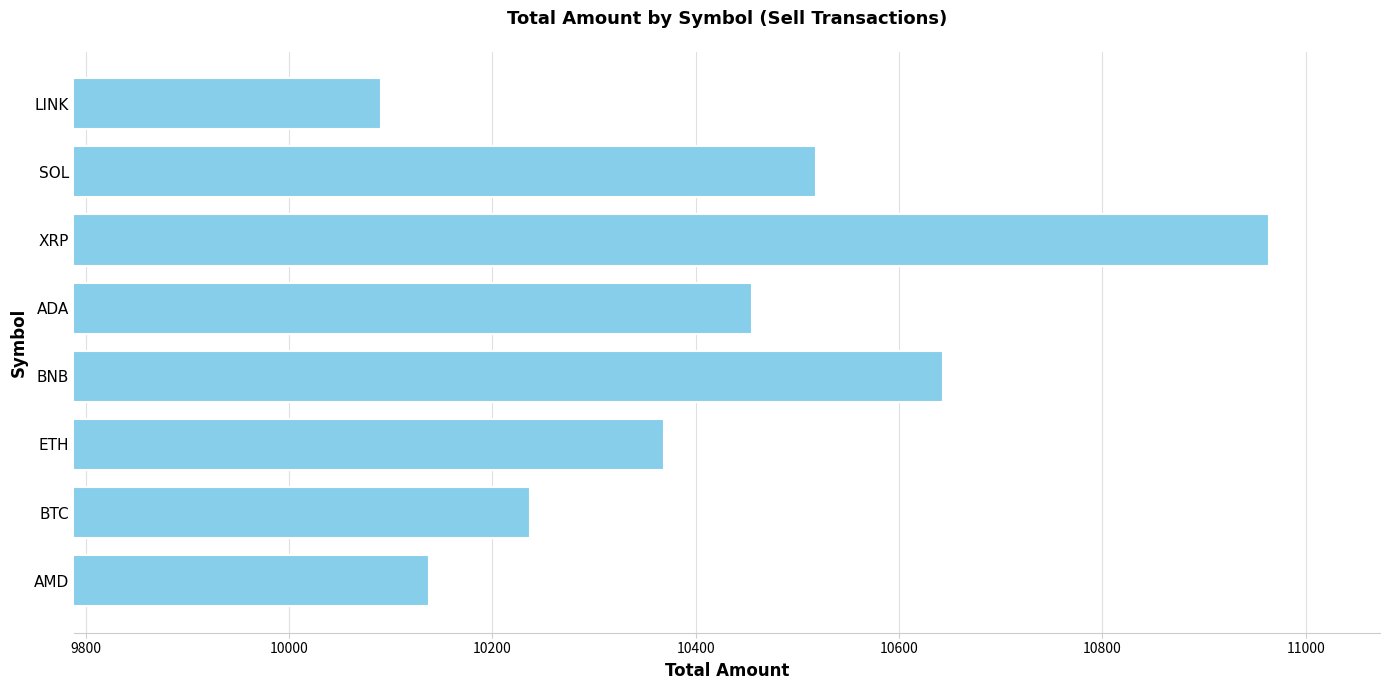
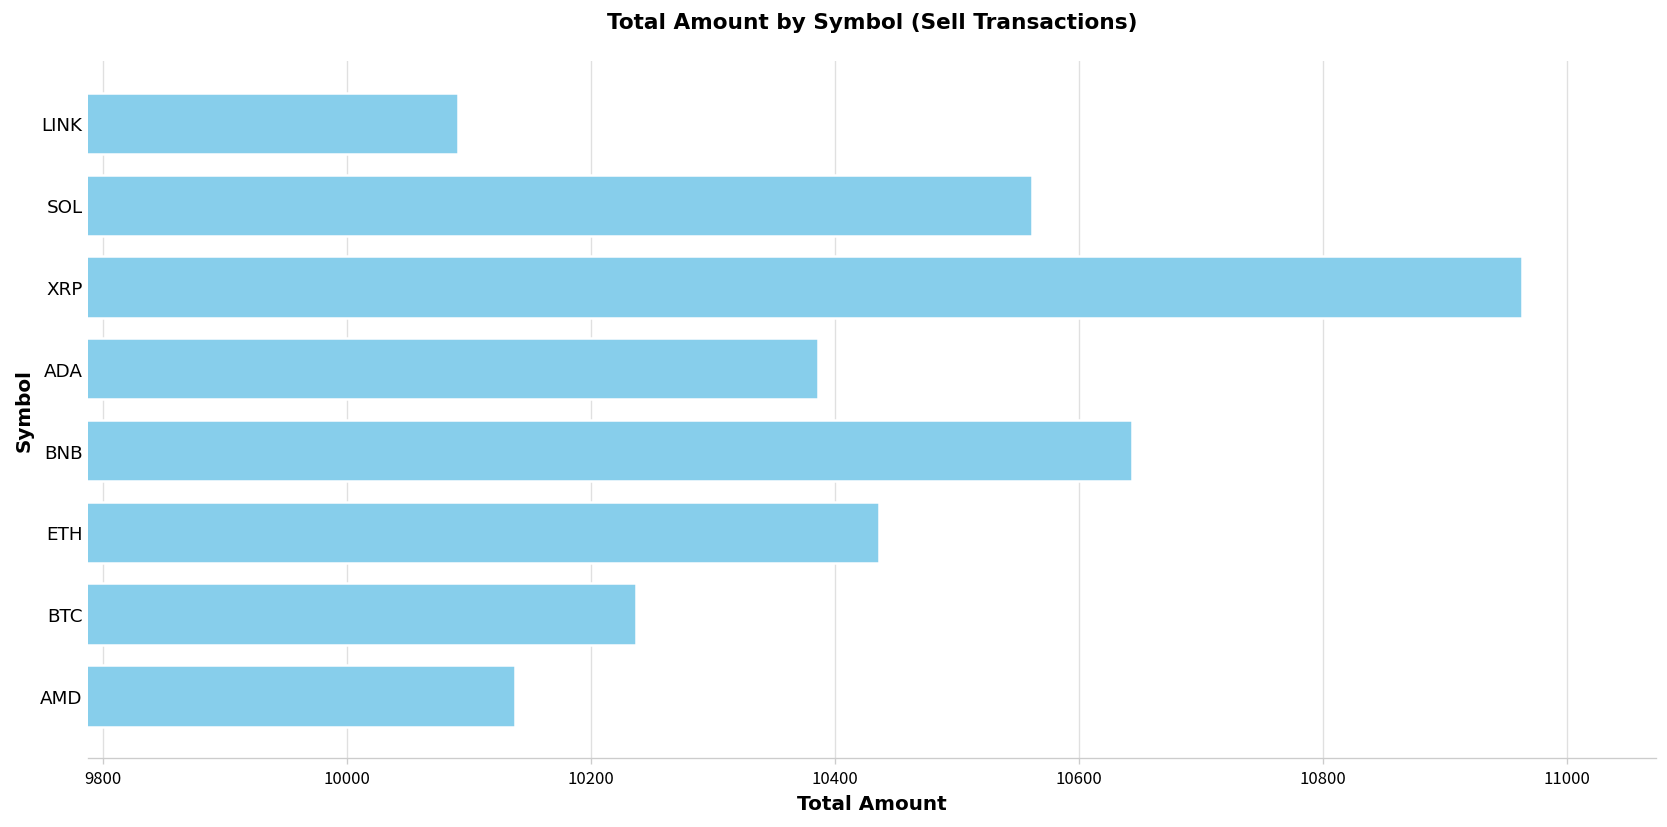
SOL: 10519 -> 10562
ADA: 10456 -> 10386
ETH: 10368 -> 10436
